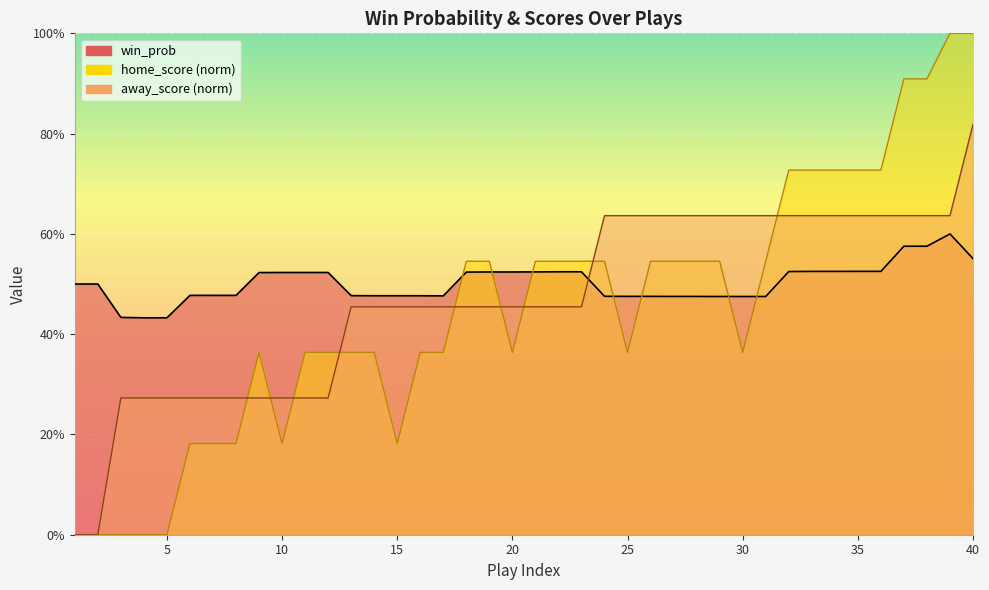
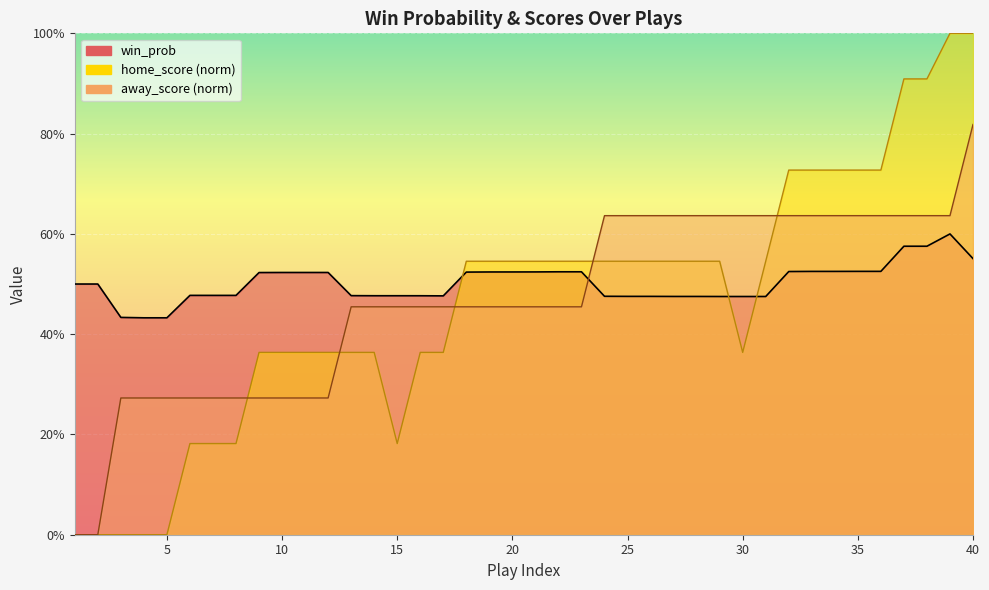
home_score (norm), 10: 18% -> 36%
home_score (norm), 20: 36% -> 55%
home_score (norm), 25: 36% -> 55%
